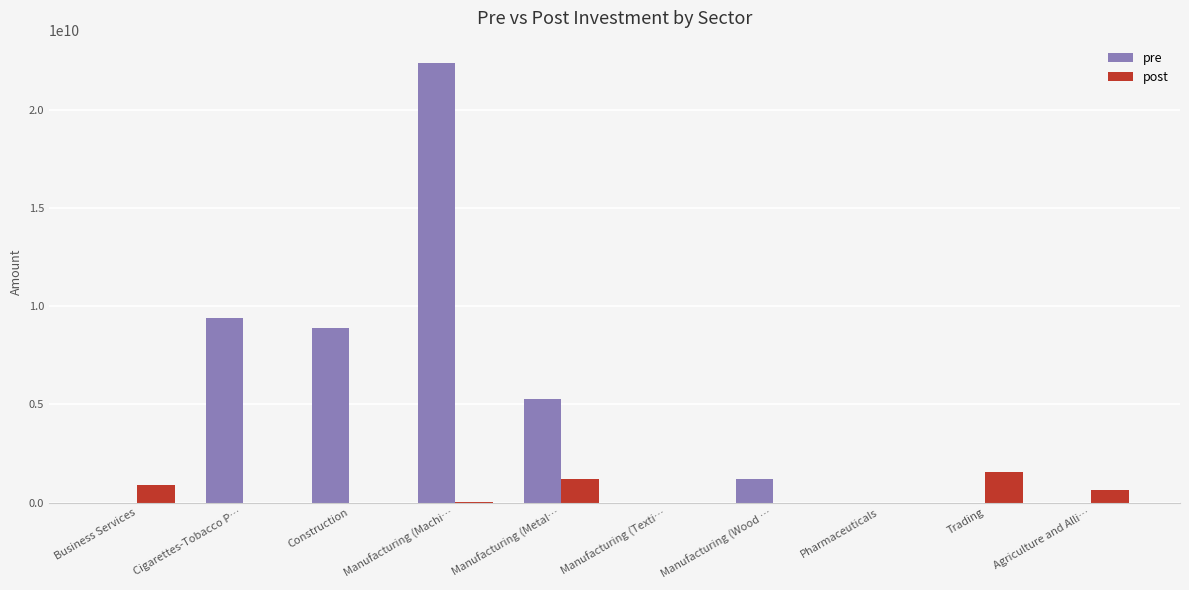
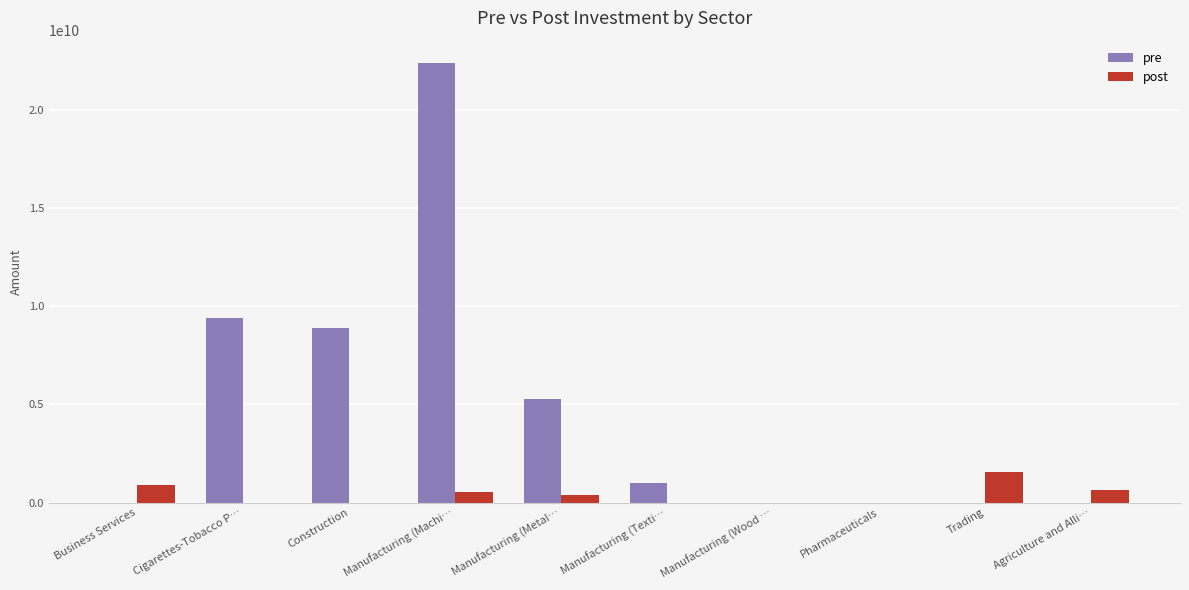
post, Manufacturing (Machi…: 0 -> 500000000
post, Manufacturing (Metal…: 1200000000 -> 400000000
pre, Manufacturing (Texti…: 0 -> 1000000000
pre, Manufacturing (Wood …: 1200000000 -> 0
